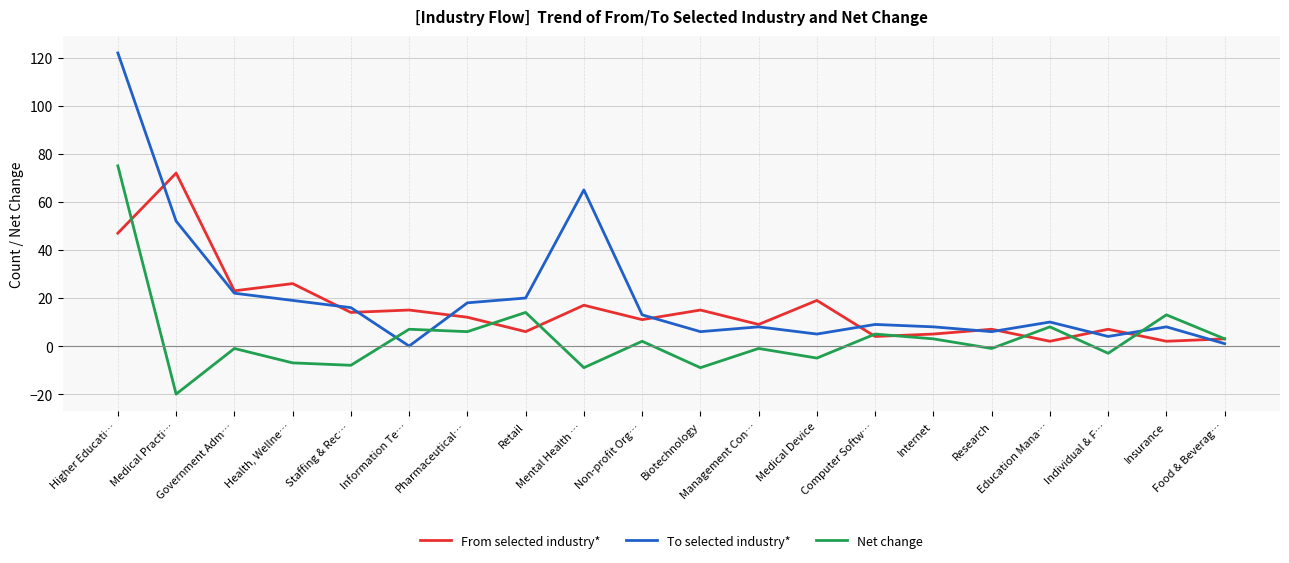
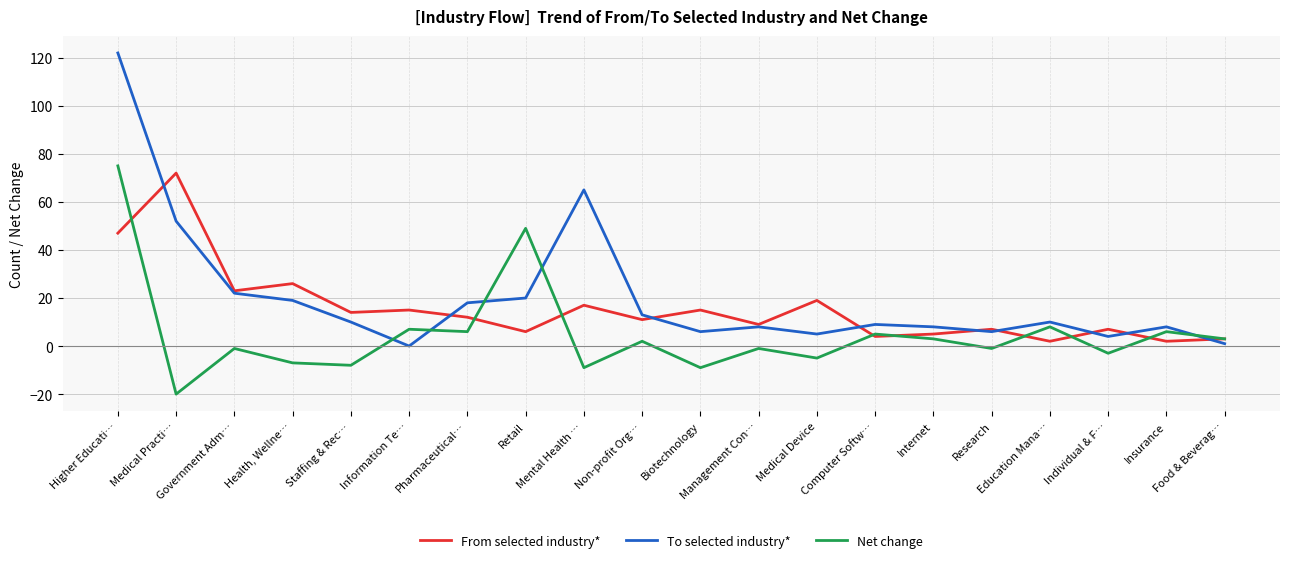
To selected industry*, Staffing & Rec…: 16 -> 10
Net change, Retail: 14 -> 49
Net change, Insurance: 13 -> 6
